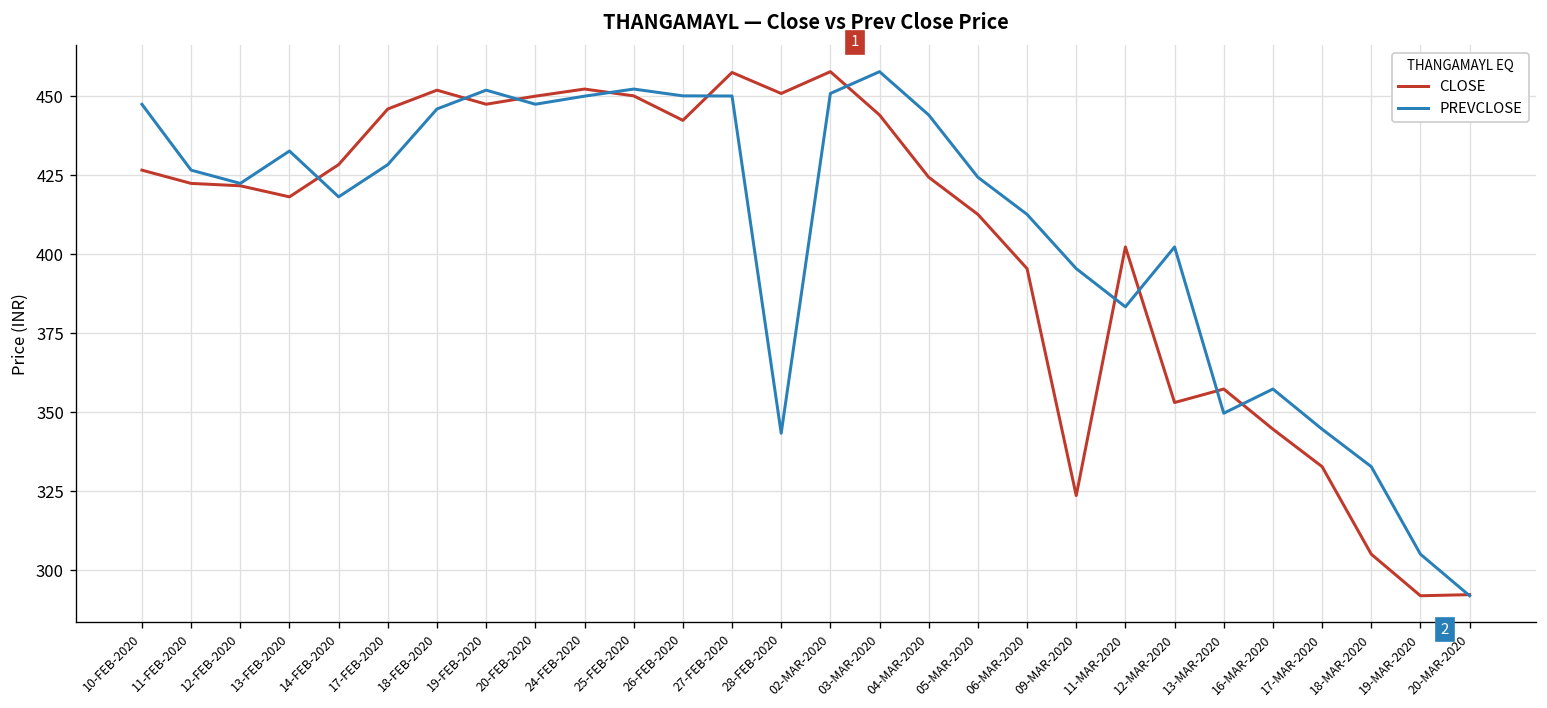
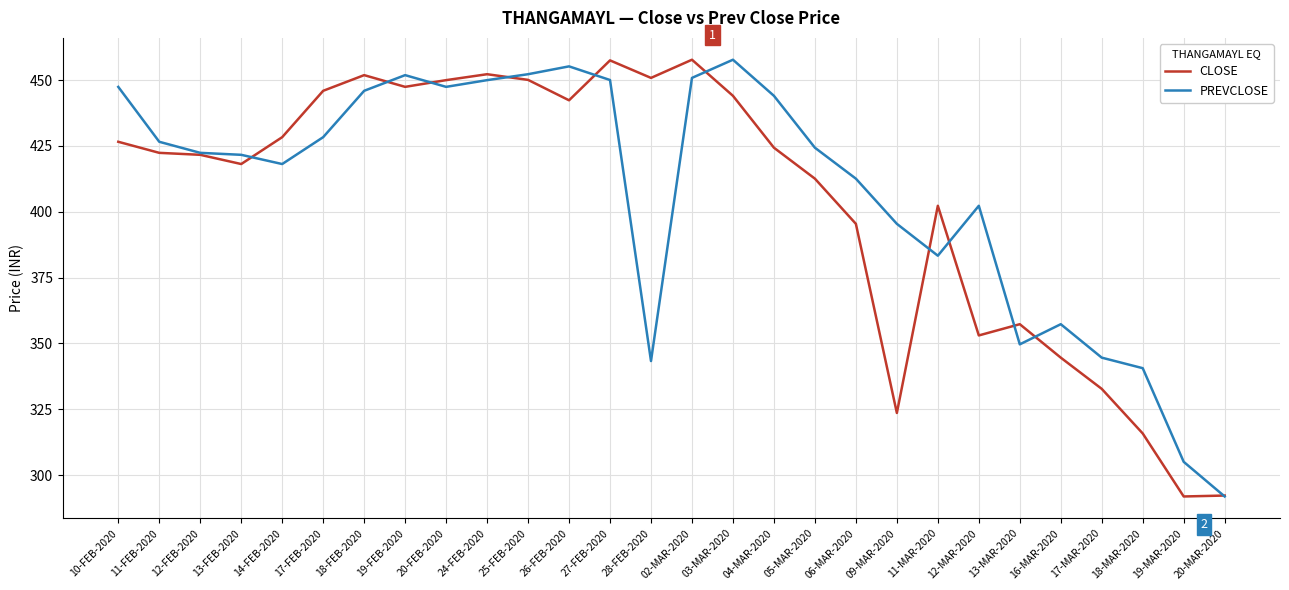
PREVCLOSE, 13-FEB-2020: 433 -> 422
PREVCLOSE, 26-FEB-2020: 450 -> 455
CLOSE, 18-MAR-2020: 305 -> 316
PREVCLOSE, 18-MAR-2020: 333 -> 341
